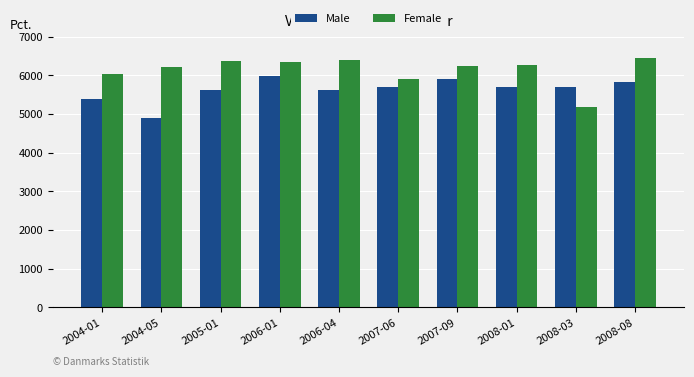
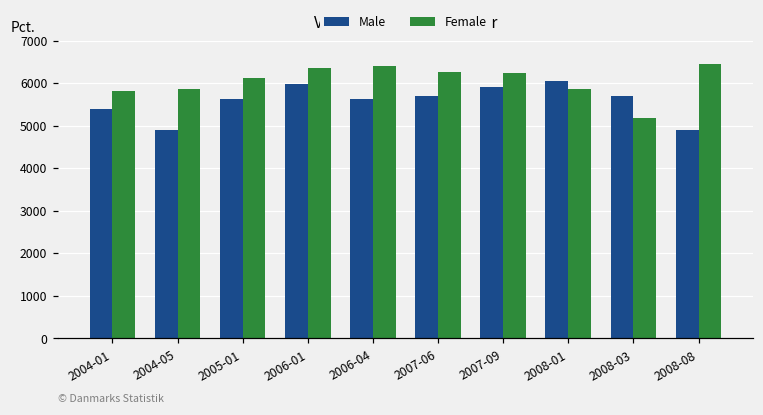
Female, 2004-01: 6000 -> 5800
Female, 2004-05: 6200 -> 5900
Female, 2005-01: 6400 -> 6100
Female, 2007-06: 5900 -> 6300
Male, 2008-01: 5700 -> 6000
Female, 2008-01: 6300 -> 5900
Male, 2008-08: 5800 -> 4900
